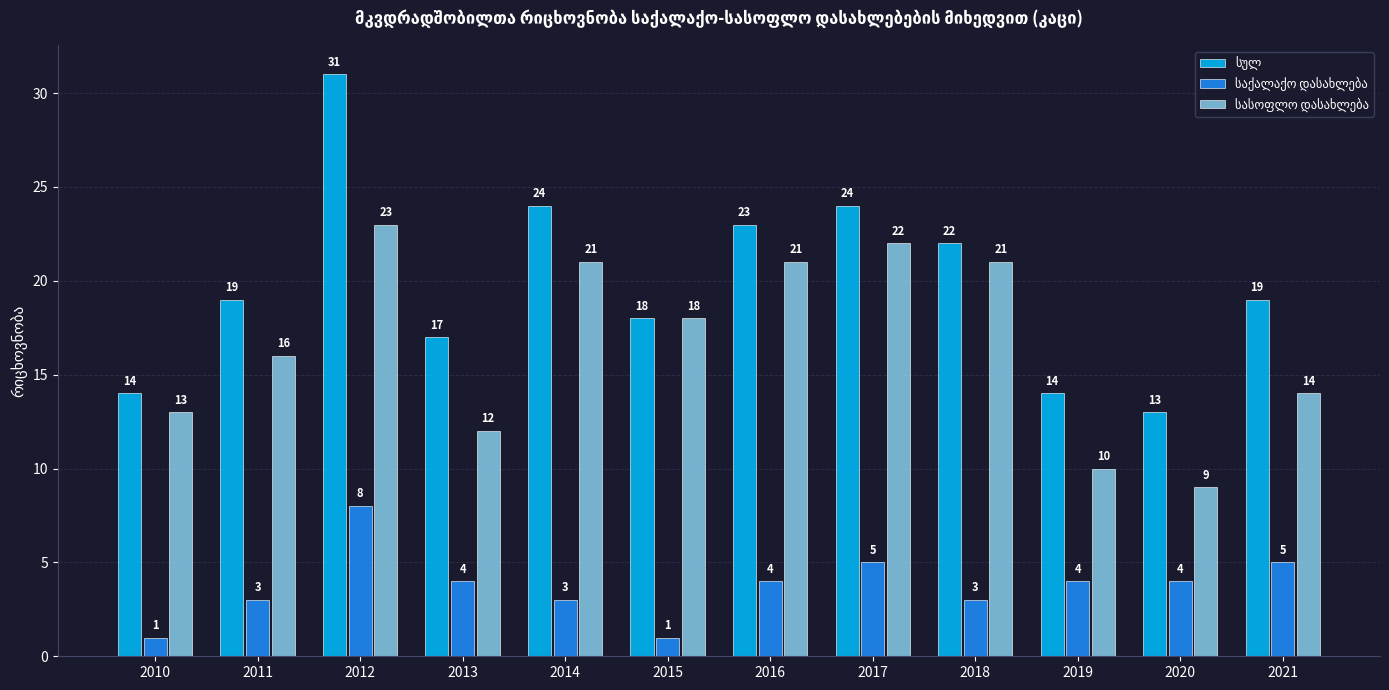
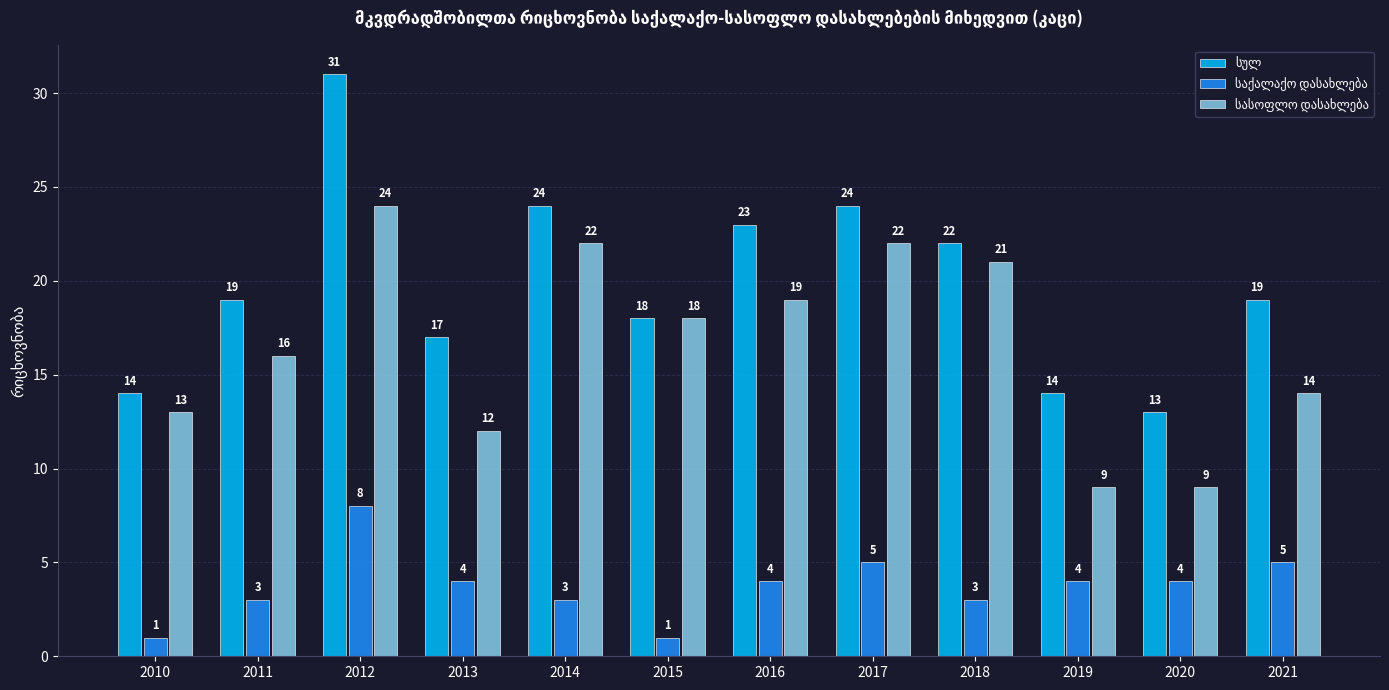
სასოფლო დასახლება, 2012: 23 -> 24
სასოფლო დასახლება, 2014: 21 -> 22
სასოფლო დასახლება, 2016: 21 -> 19
სასოფლო დასახლება, 2019: 10 -> 9
